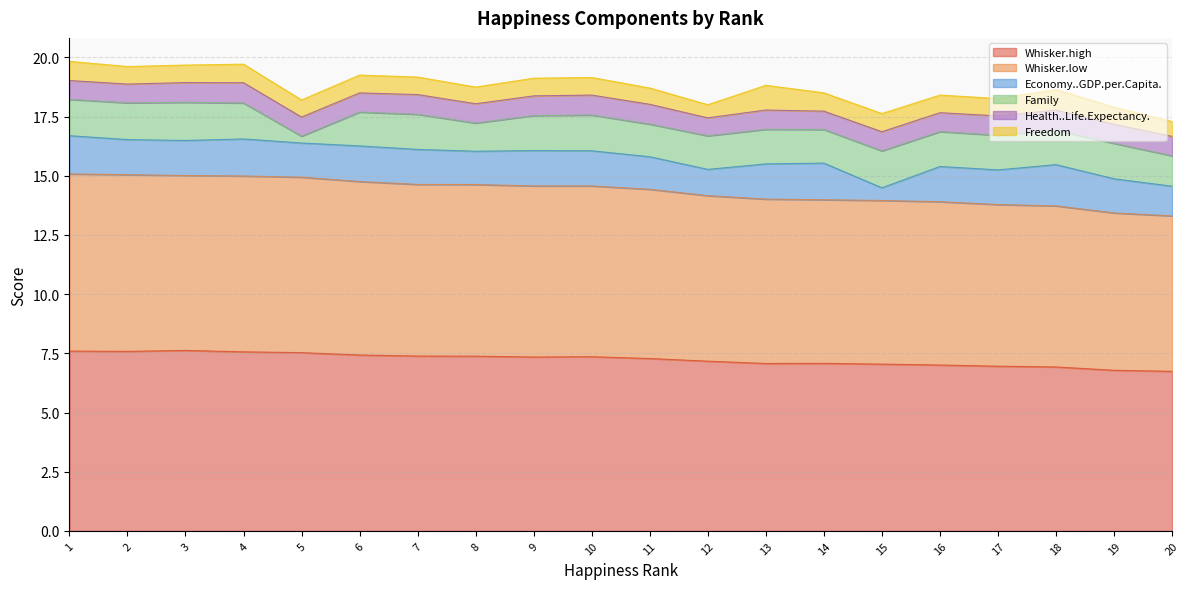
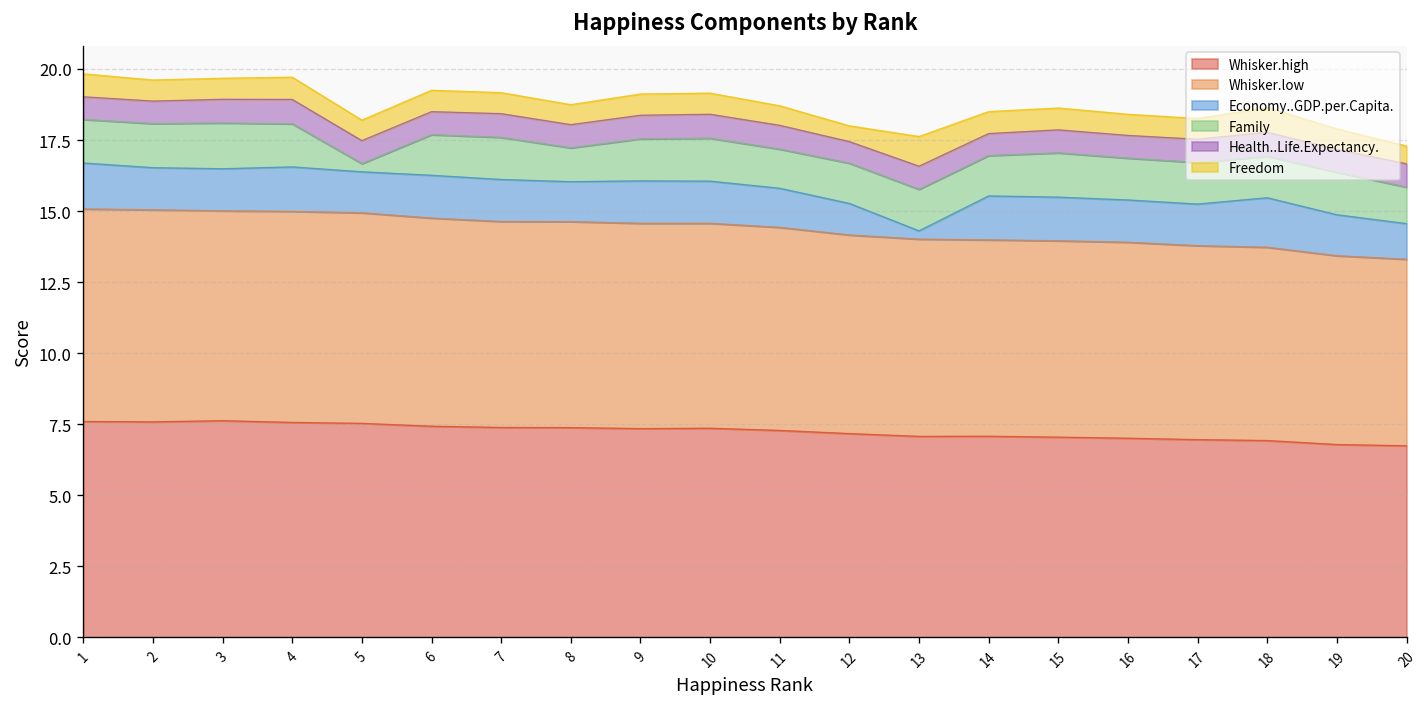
Economy..GDP.per.Capita., 13: 1.5 -> 0.3
Economy..GDP.per.Capita., 15: 0.5 -> 1.5
